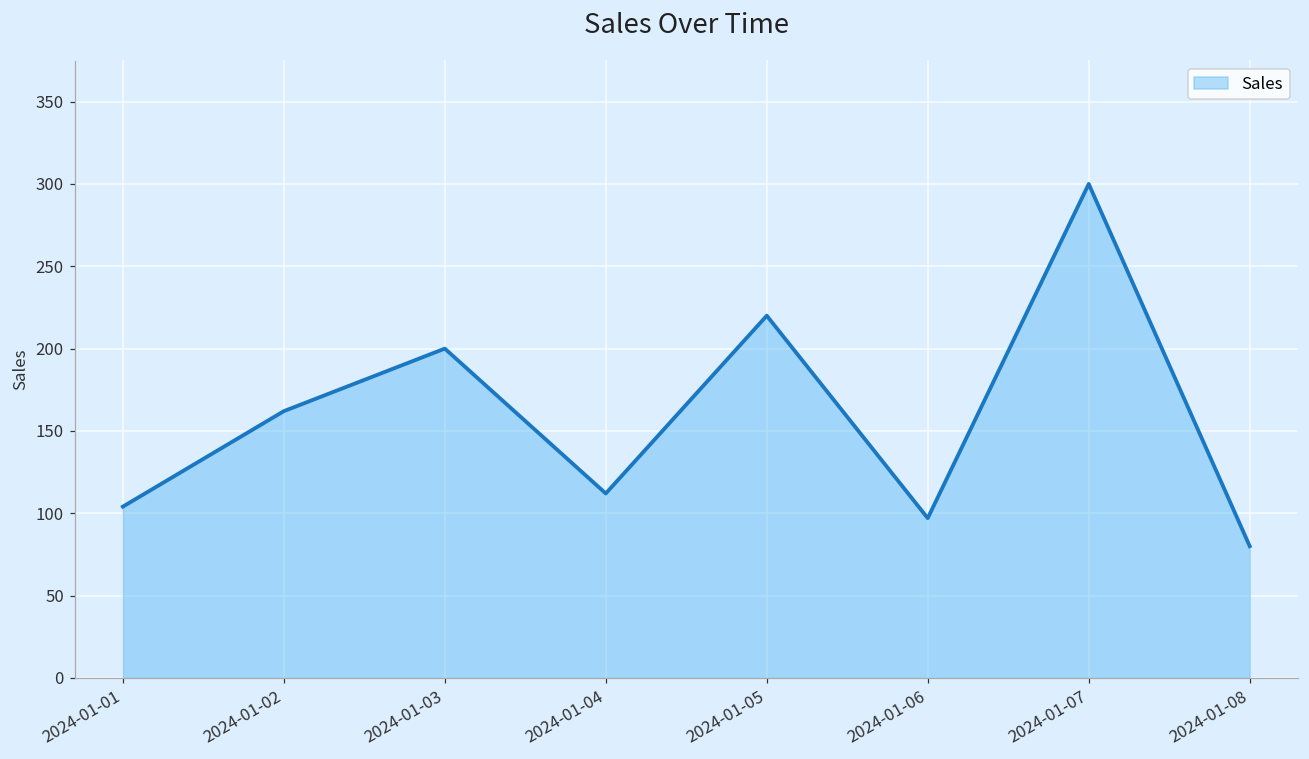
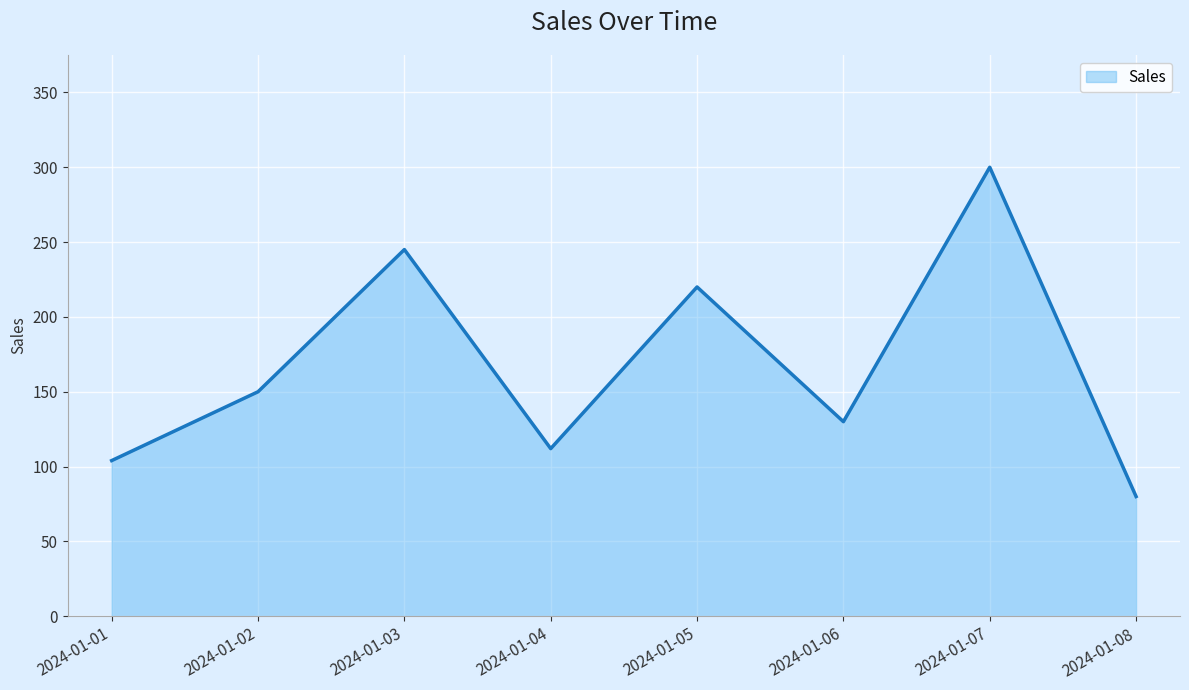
2024-01-02: 162 -> 150
2024-01-03: 200 -> 245
2024-01-06: 97 -> 130
